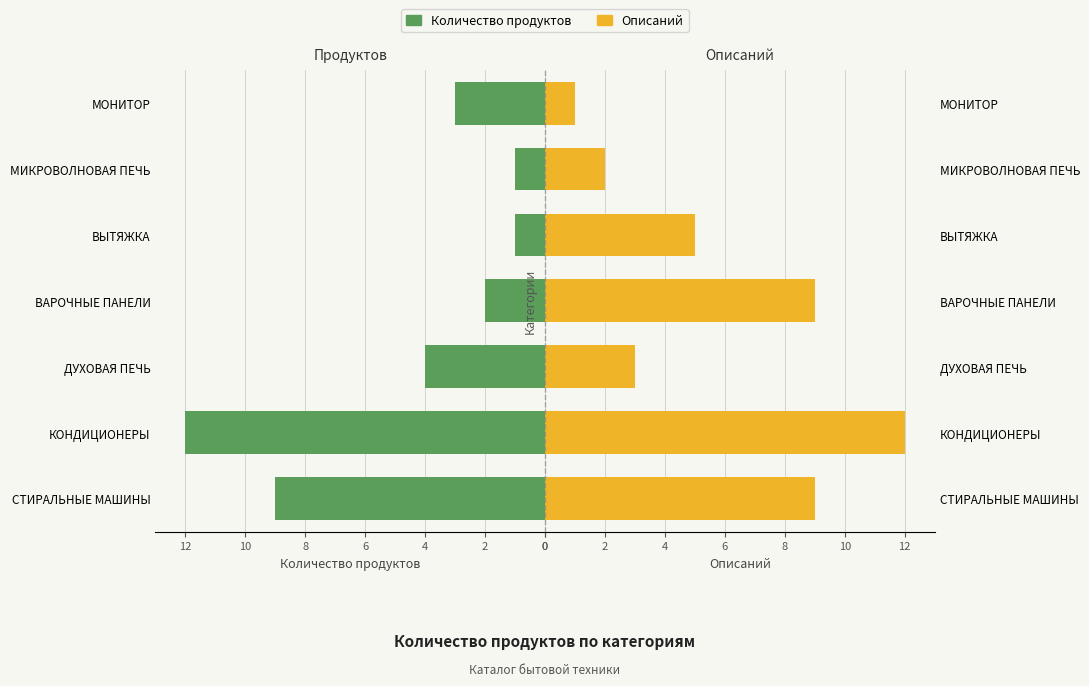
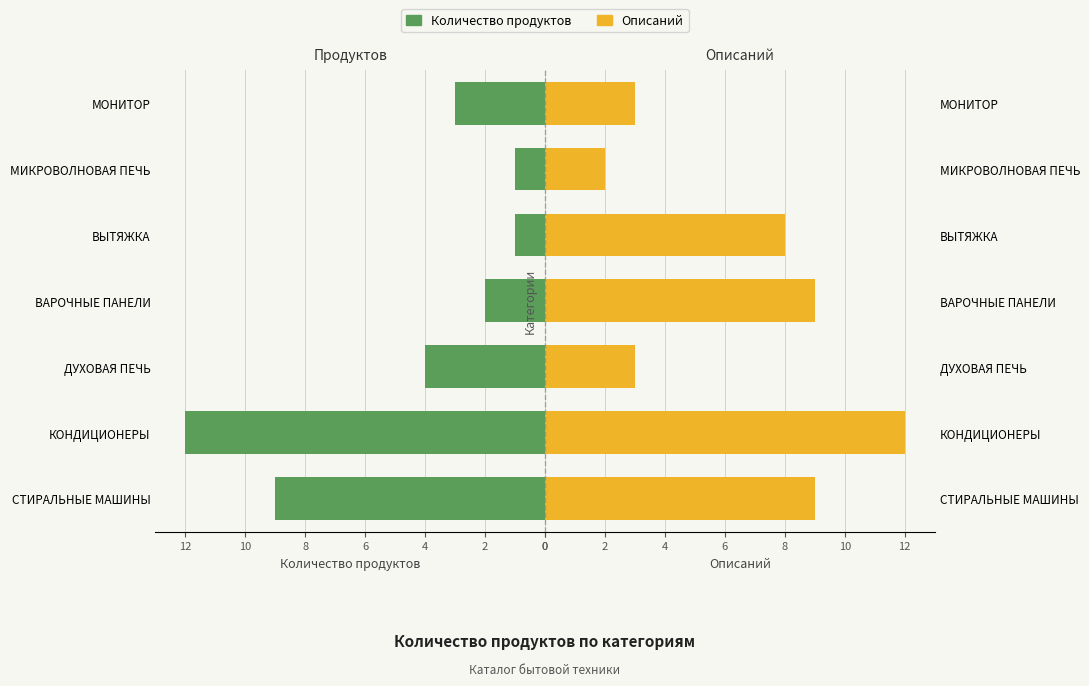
Описаний, МОНИТОР: 1 -> 3
Описаний, ВЫТЯЖКА: 5 -> 8
